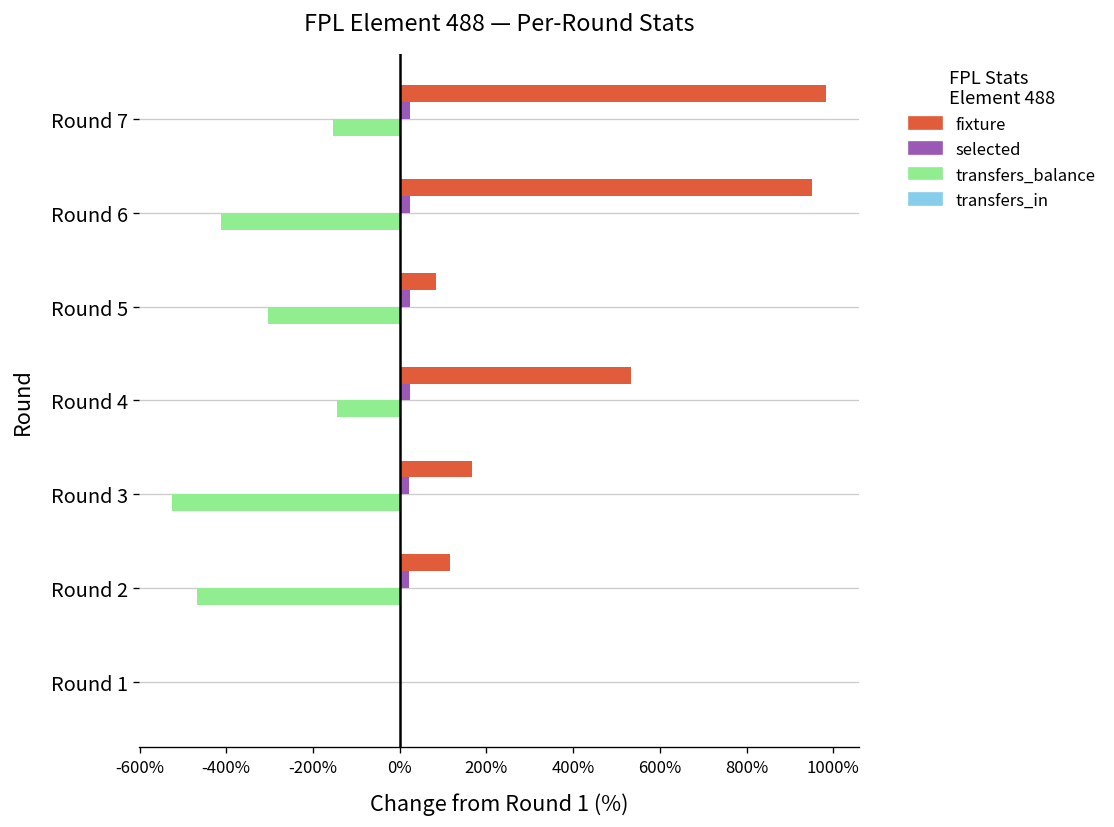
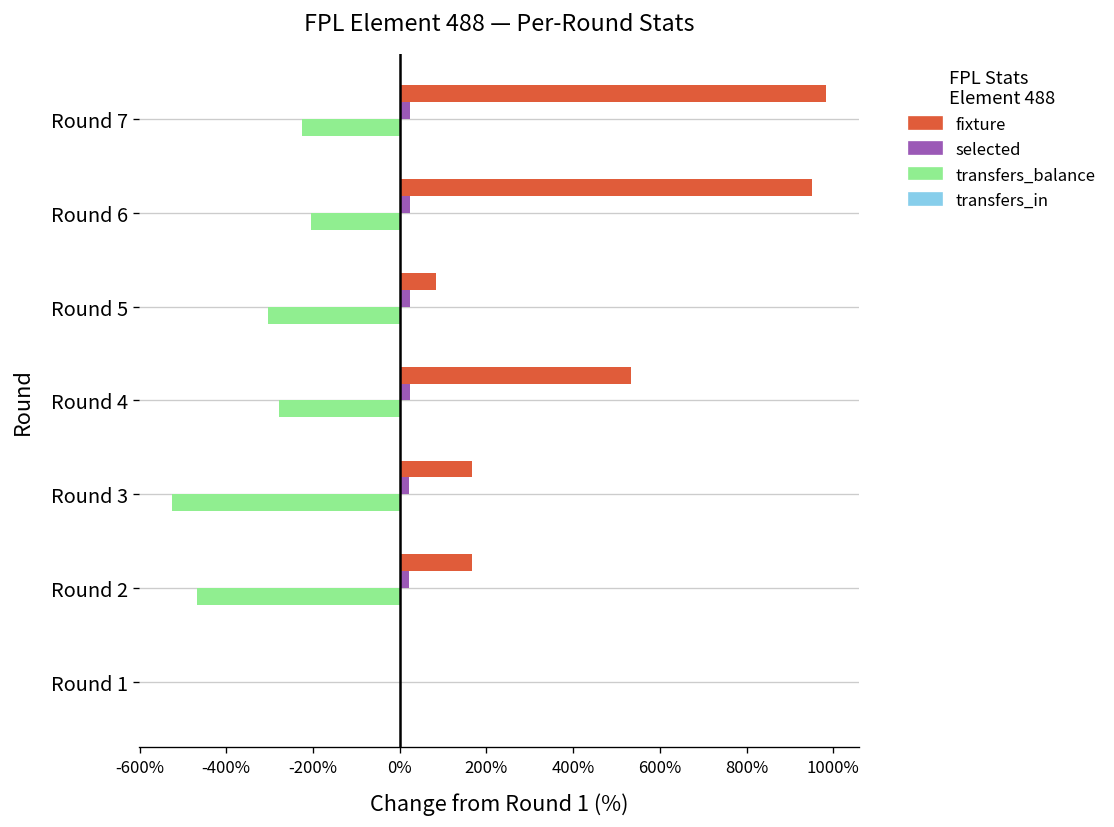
transfers_balance, Round 7: -150% -> -230%
transfers_balance, Round 6: -410% -> -200%
transfers_balance, Round 4: -140% -> -280%
fixture, Round 2: 120% -> 170%
